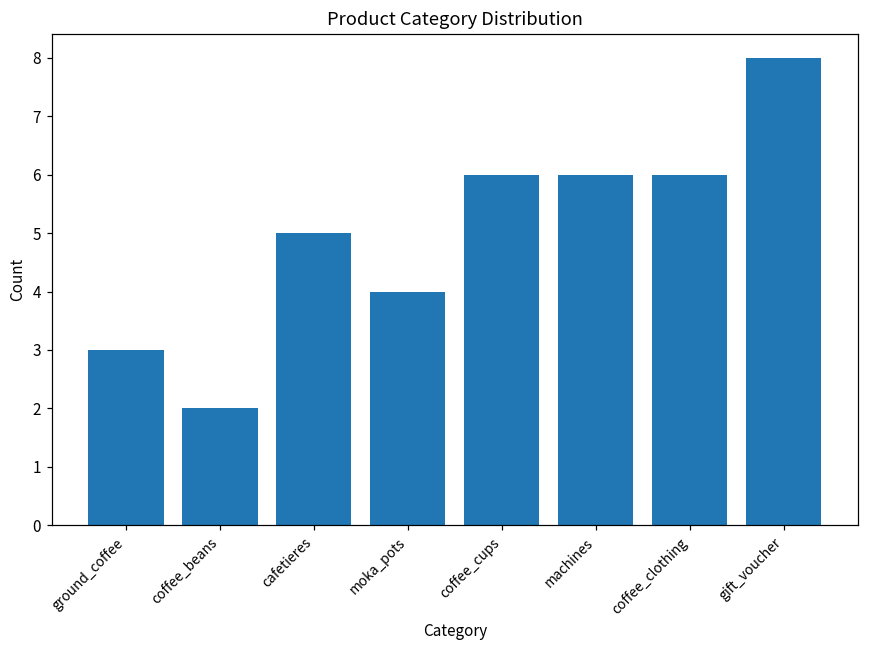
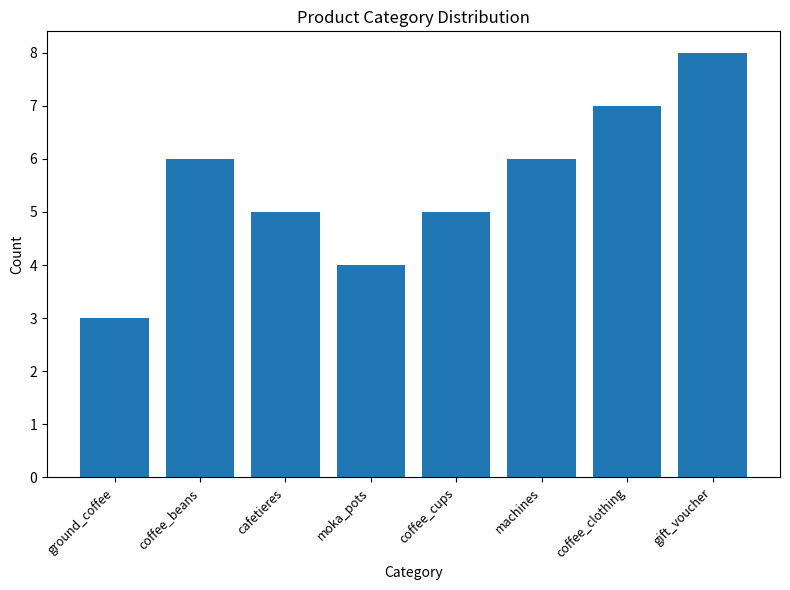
coffee_beans: 2 -> 6
coffee_cups: 6 -> 5
coffee_clothing: 6 -> 7
